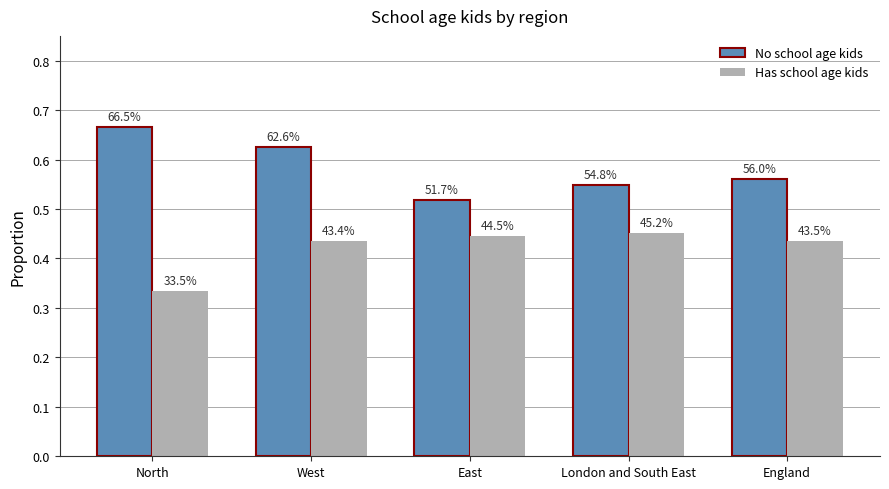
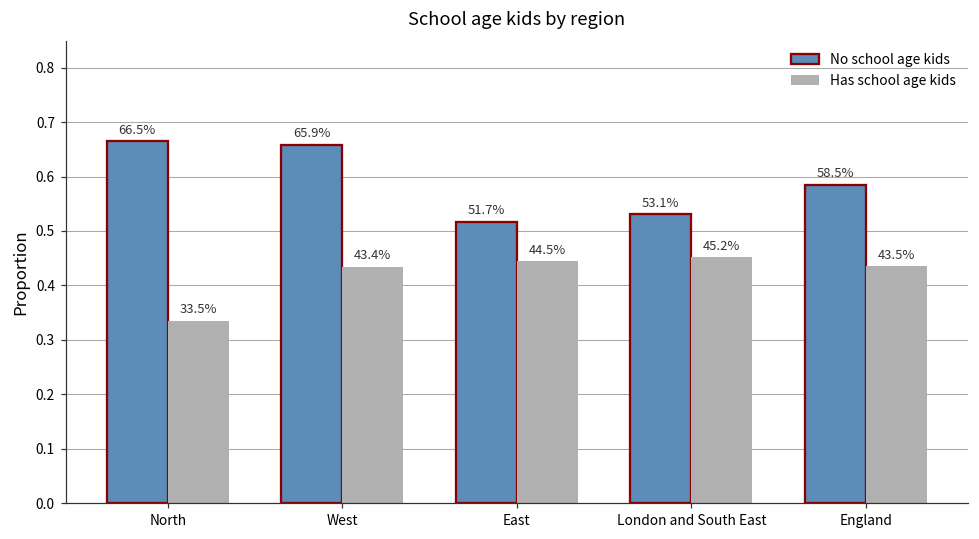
No school age kids, West: 62.6% -> 65.9%
No school age kids, London and South East: 54.8% -> 53.1%
No school age kids, England: 56.0% -> 58.5%
